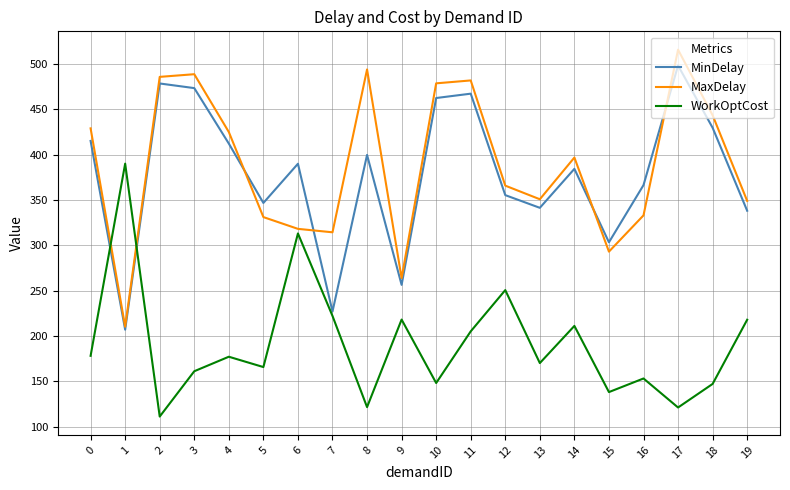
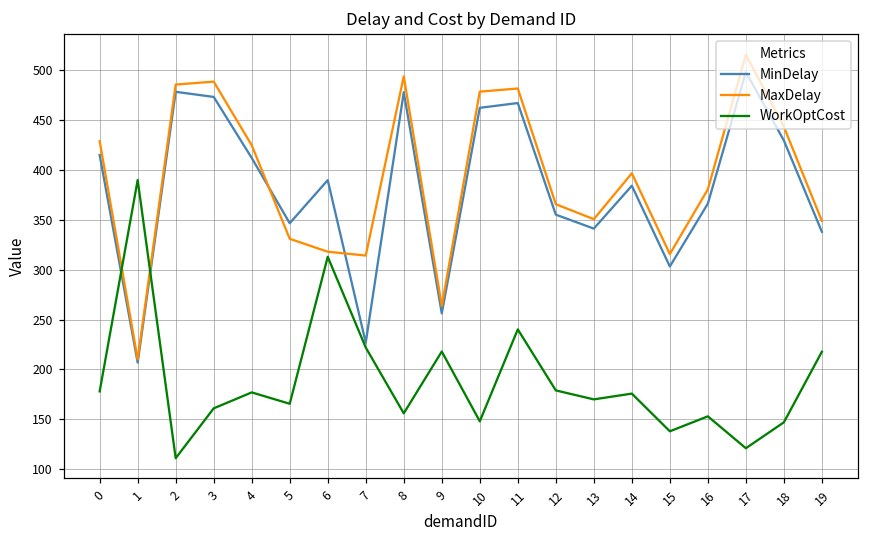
MinDelay, 8: 400 -> 480
WorkOptCost, 8: 120 -> 160
WorkOptCost, 11: 210 -> 240
WorkOptCost, 12: 250 -> 180
WorkOptCost, 14: 210 -> 180
MaxDelay, 15: 290 -> 320
MaxDelay, 16: 330 -> 380
